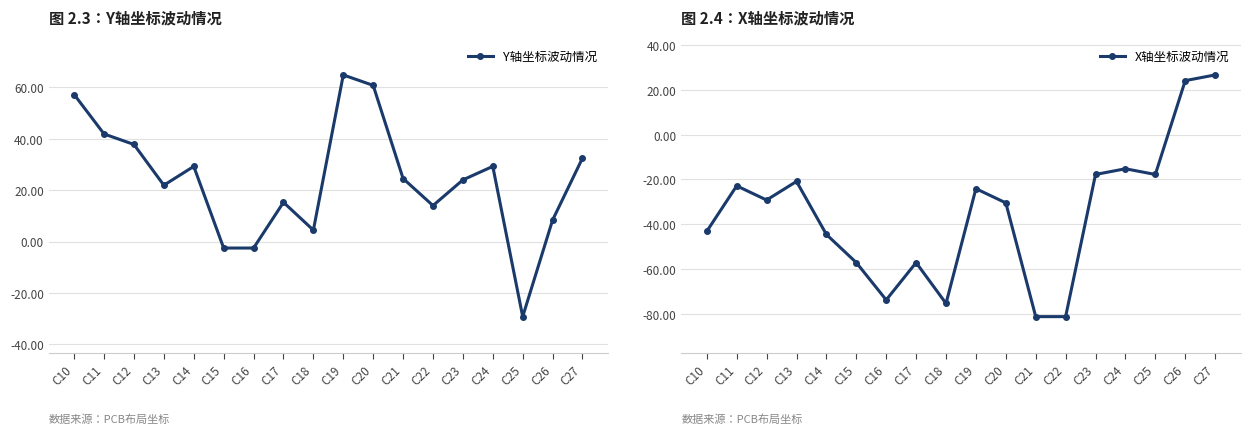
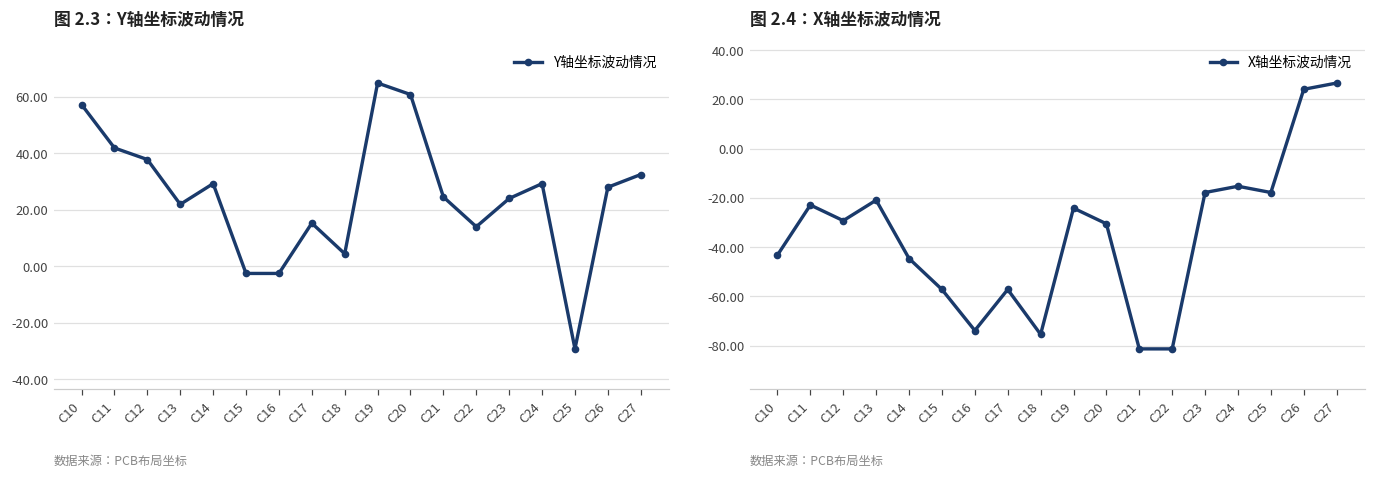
图 2.3：Y轴坐标波动情况, C26: 8 -> 28
